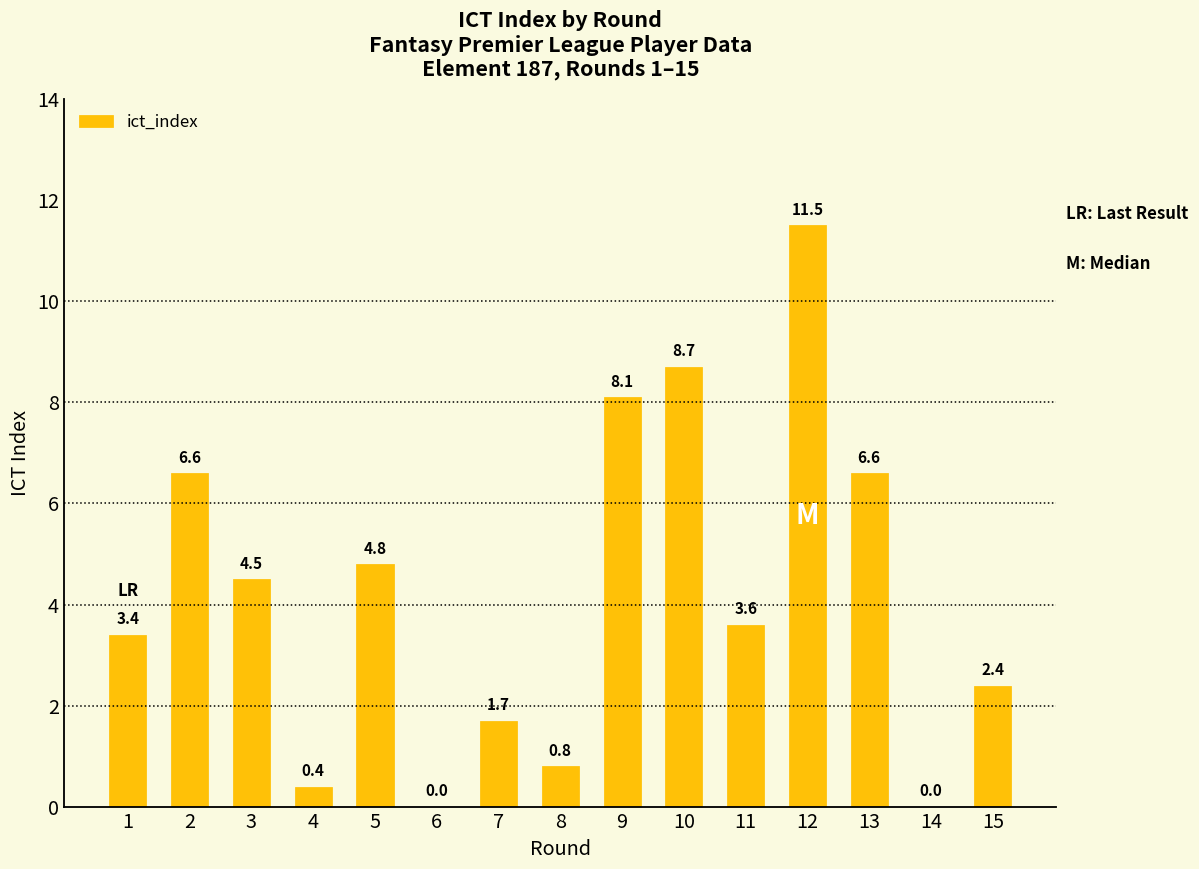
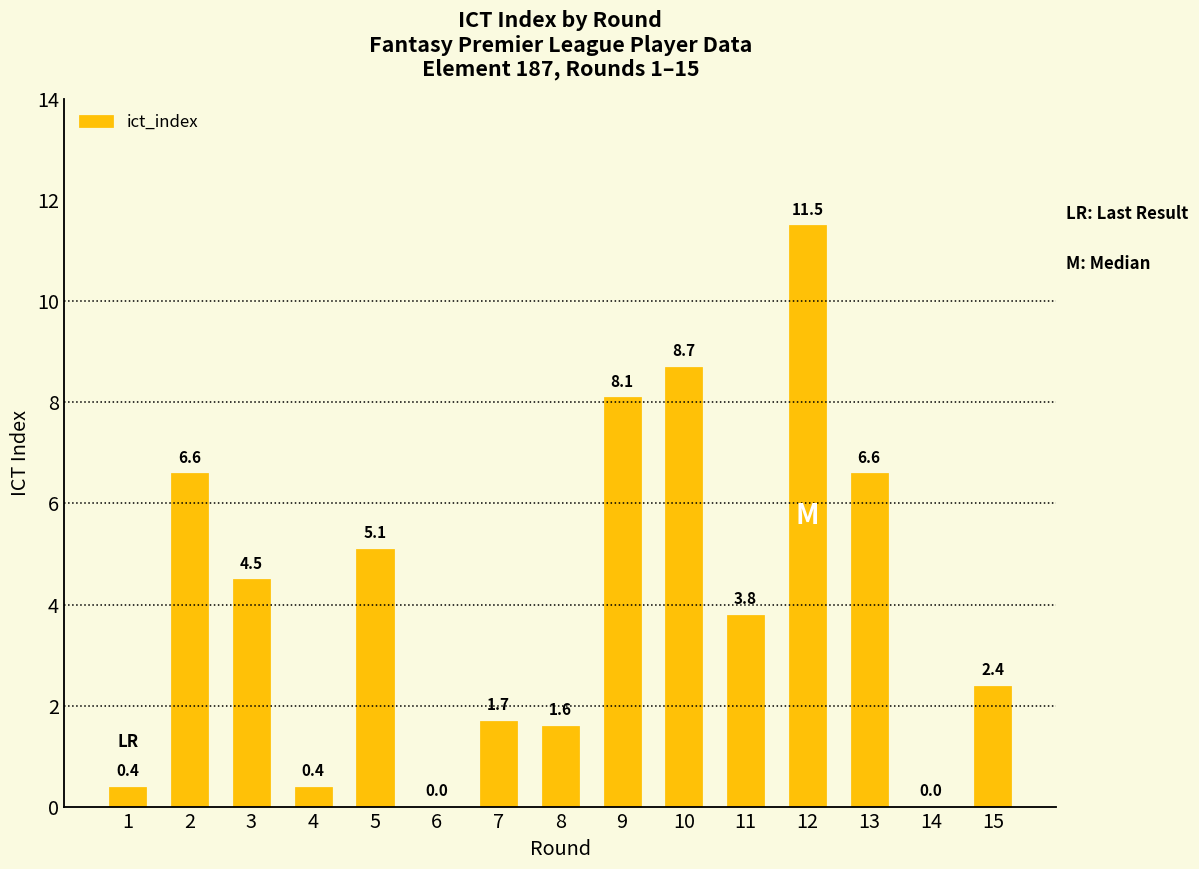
1: 3.4 -> 0.4
5: 4.8 -> 5.1
8: 0.8 -> 1.6
11: 3.6 -> 3.8
